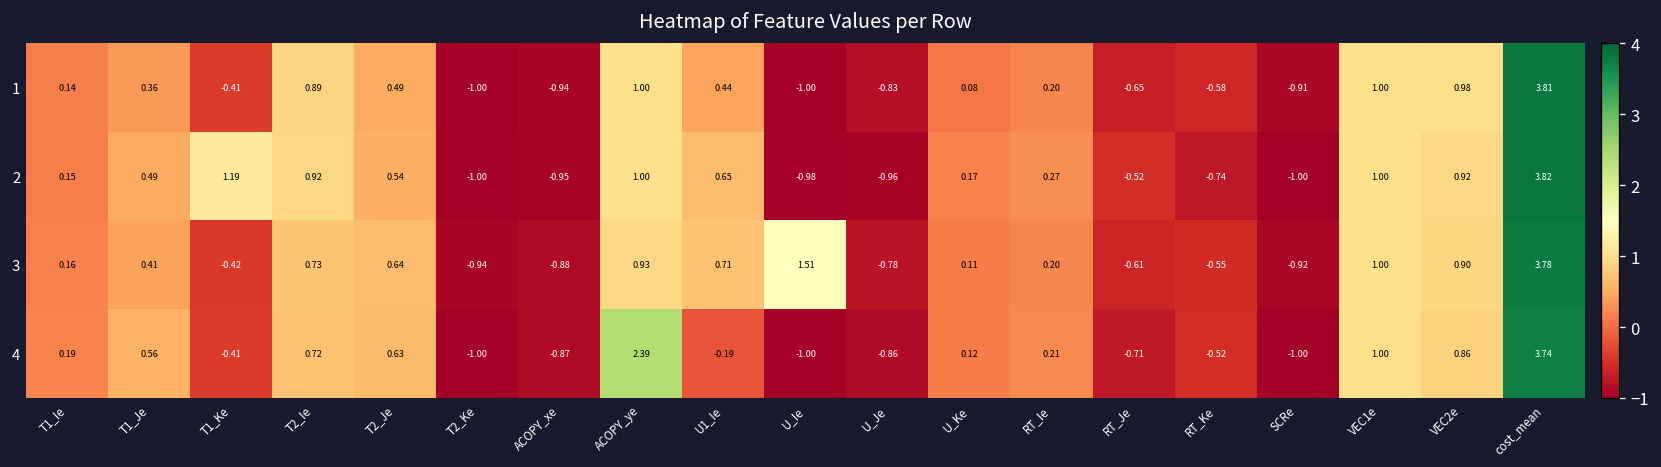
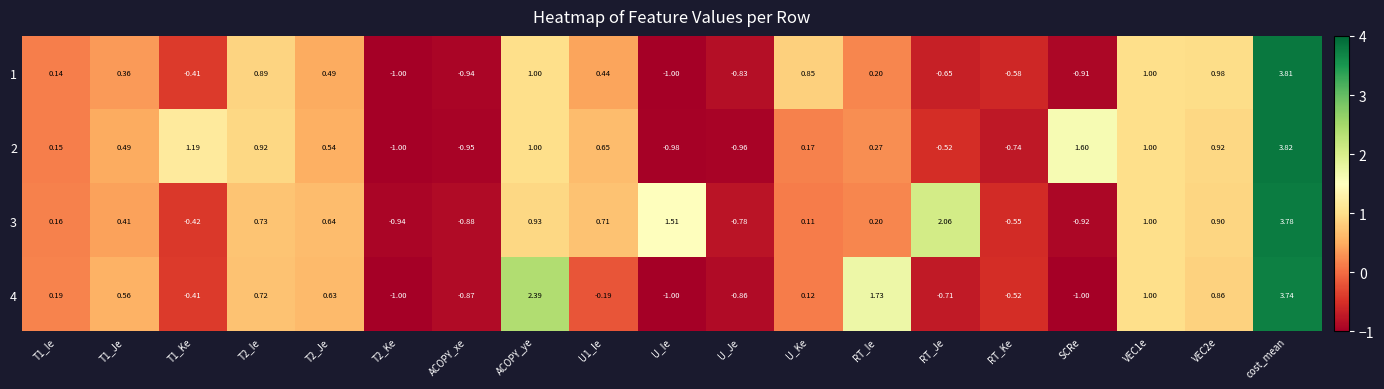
1, U_Ke: 0.08 -> 0.85
2, SCRe: -1.00 -> 1.60
3, RT_Je: -0.61 -> 2.06
4, RT_Ie: 0.21 -> 1.73
